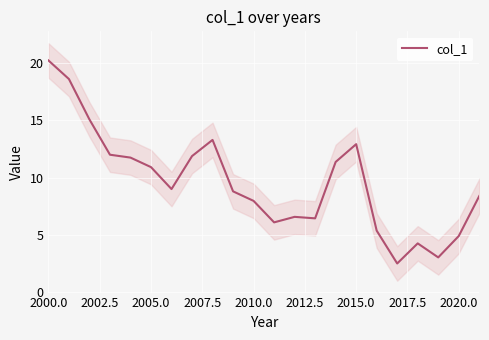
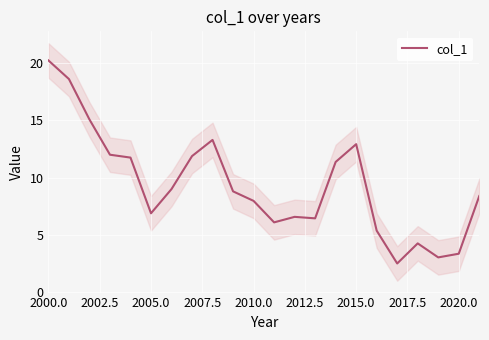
col_1, 2005.0: 10.9 -> 6.9
col_1, 2020.0: 4.9 -> 3.4
